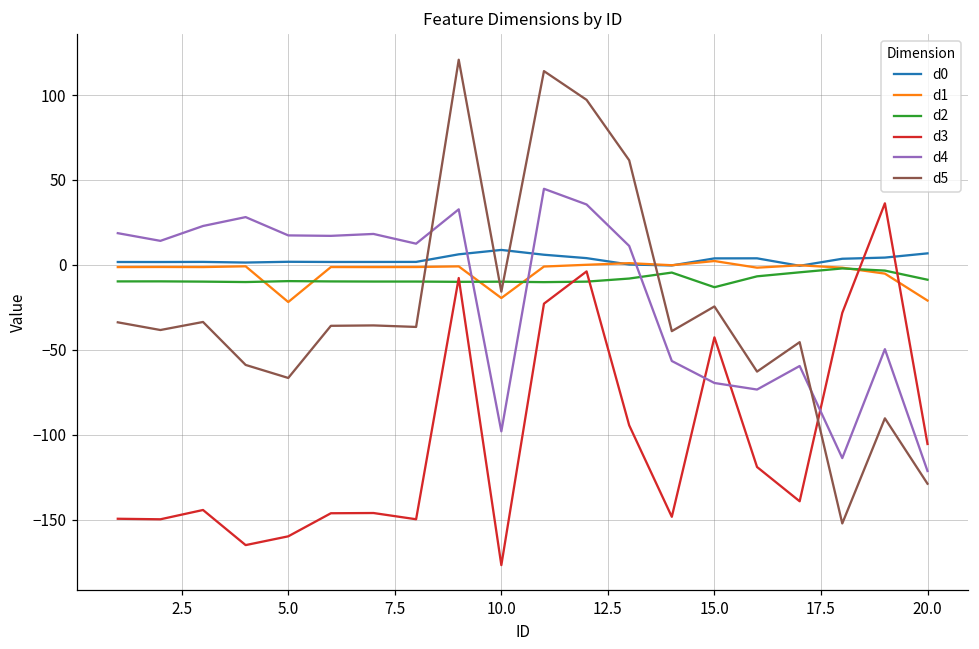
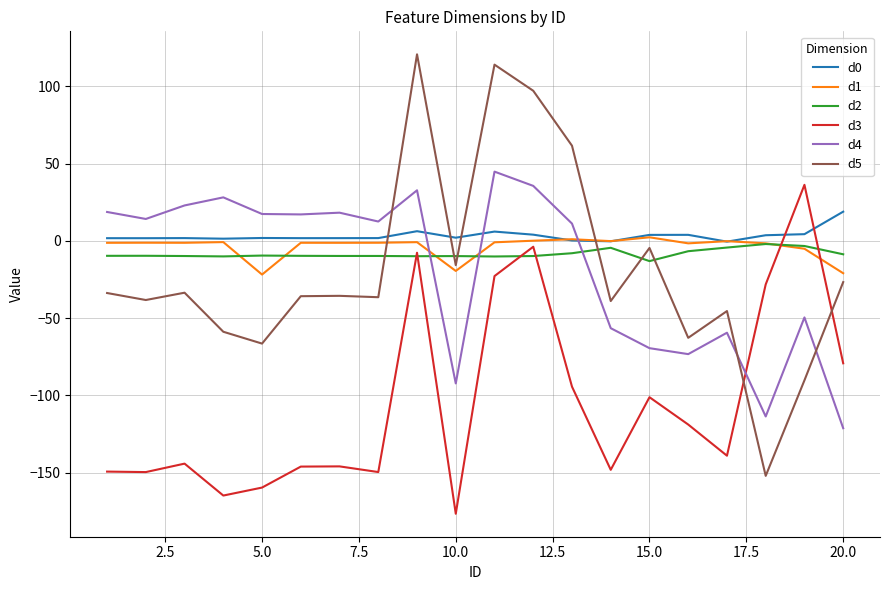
d0, 10.0: 9 -> 2
d4, 10.0: -98 -> -92
d3, 15.0: -43 -> -101
d5, 15.0: -24 -> -5
d0, 20.0: 7 -> 19
d3, 20.0: -105 -> -79
d5, 20.0: -129 -> -27
